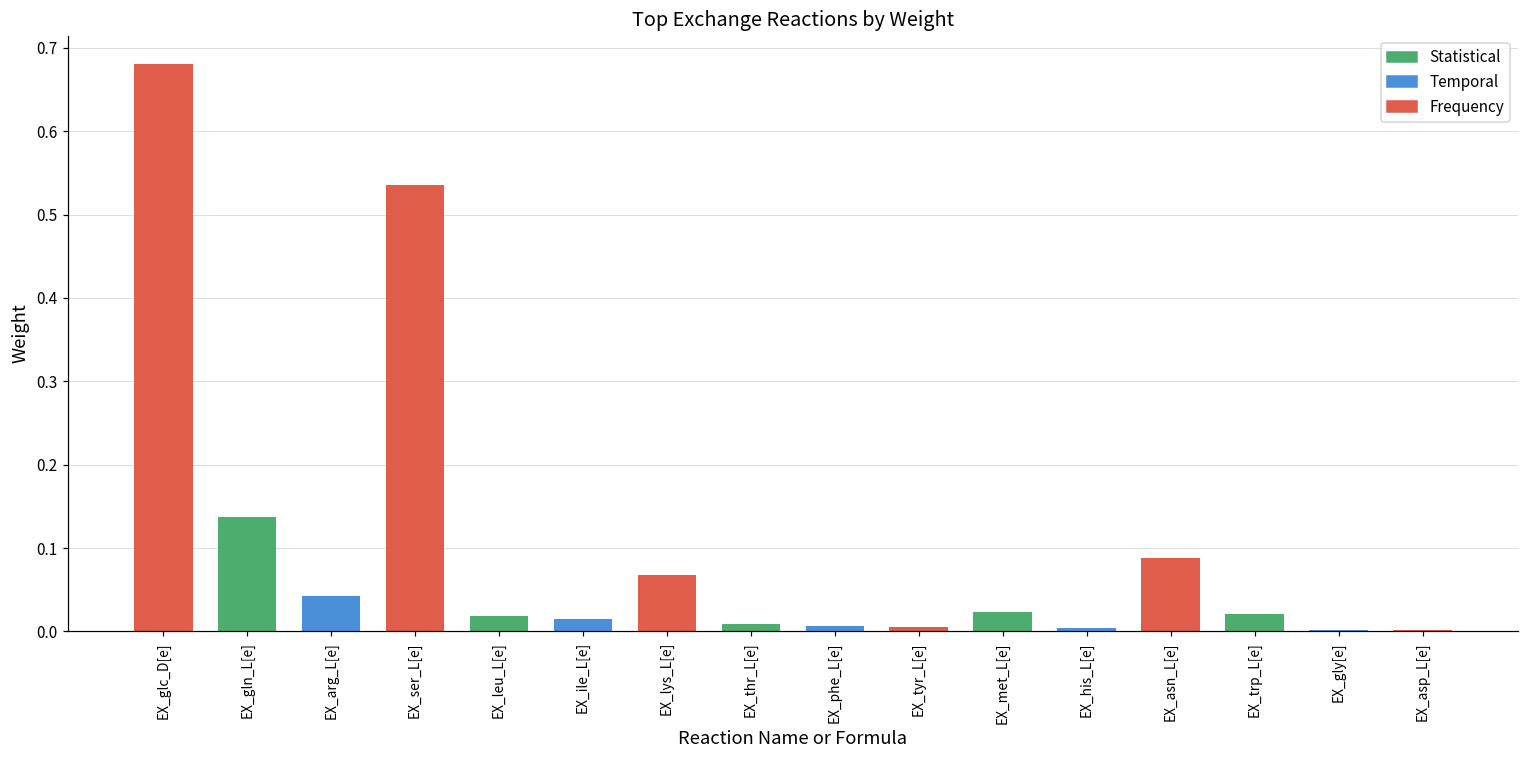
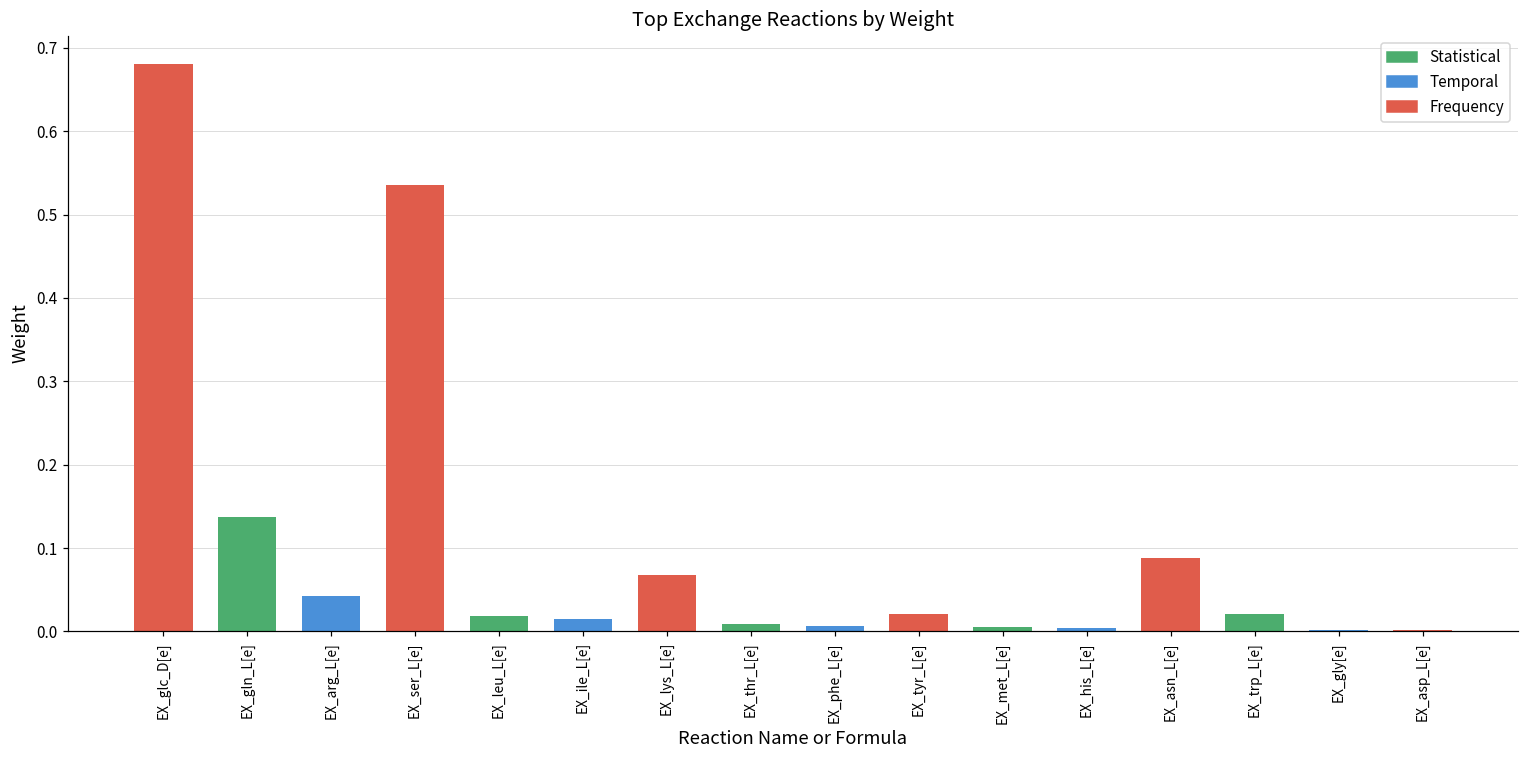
EX_tyr_L[e]: 0.01 -> 0.02
EX_met_L[e]: 0.02 -> 0.01
